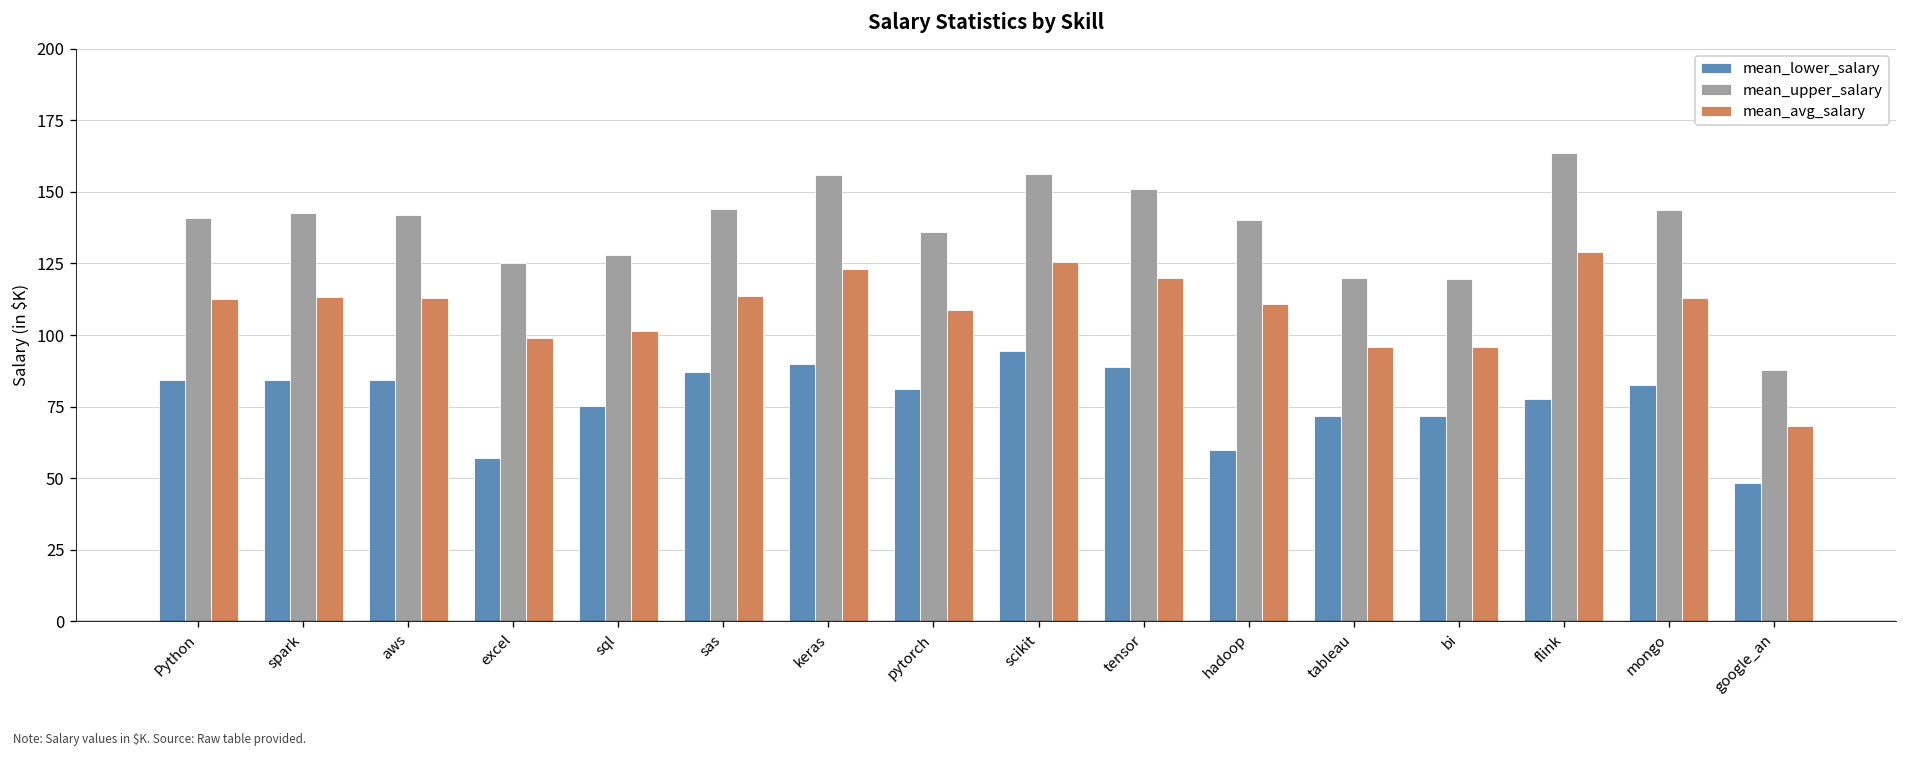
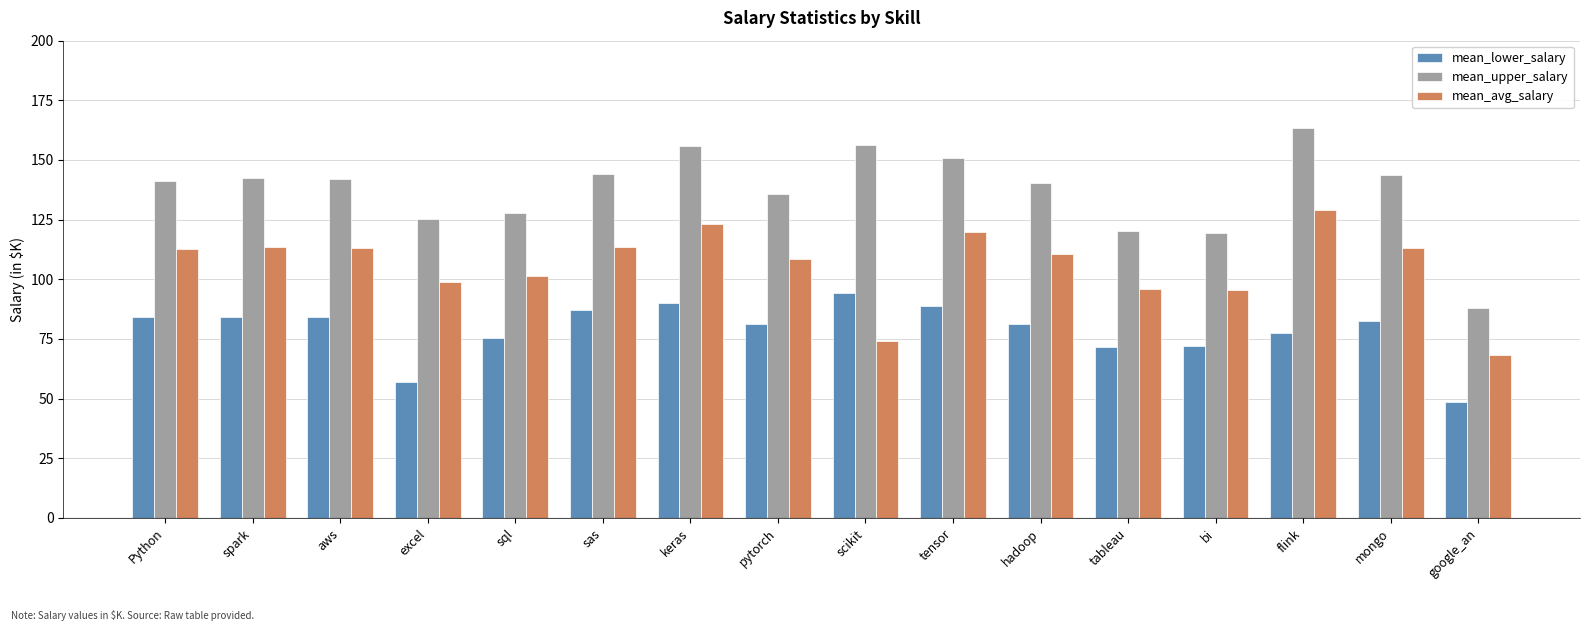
mean_avg_salary, scikit: 125 -> 74
mean_lower_salary, hadoop: 60 -> 81
